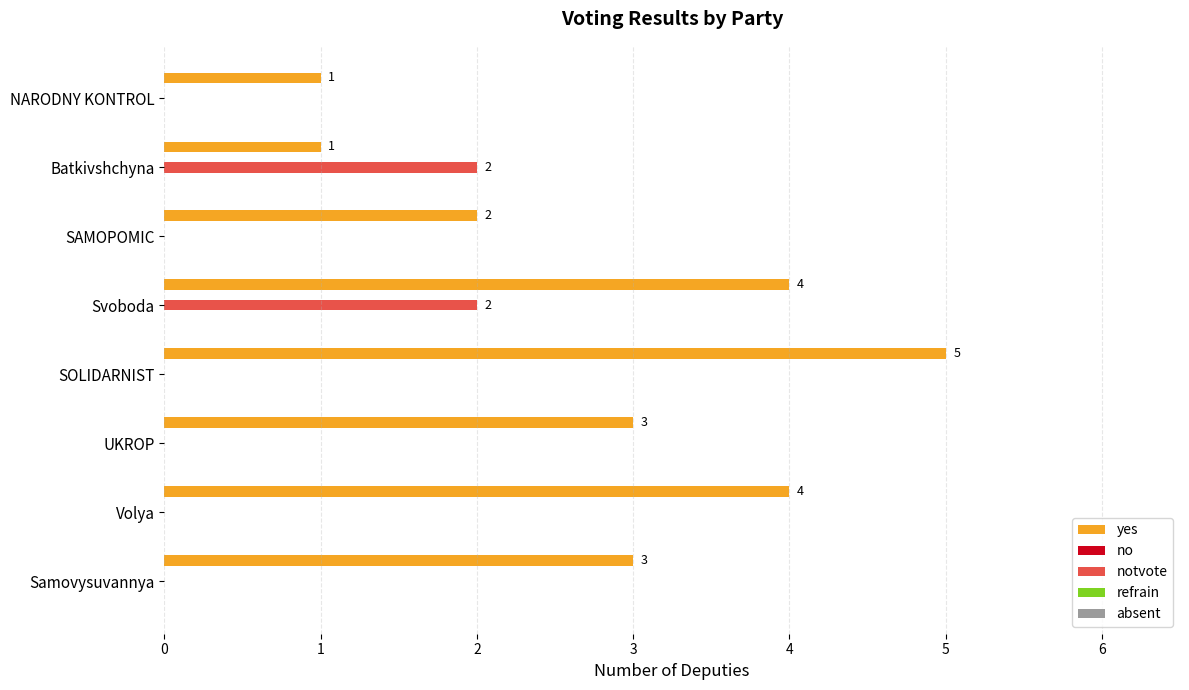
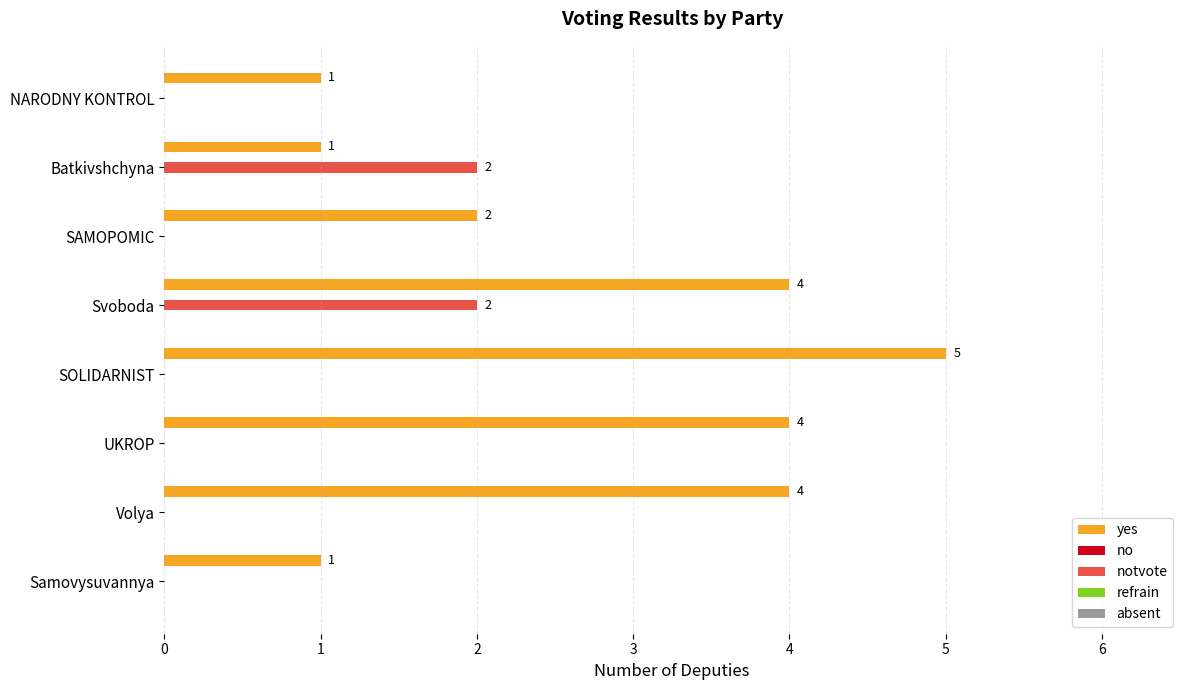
yes, UKROP: 3 -> 4
yes, Samovysuvannya: 3 -> 1
